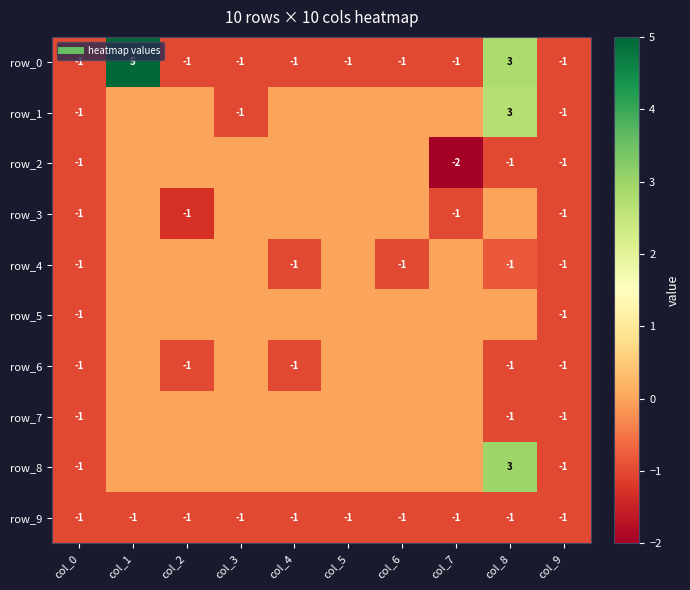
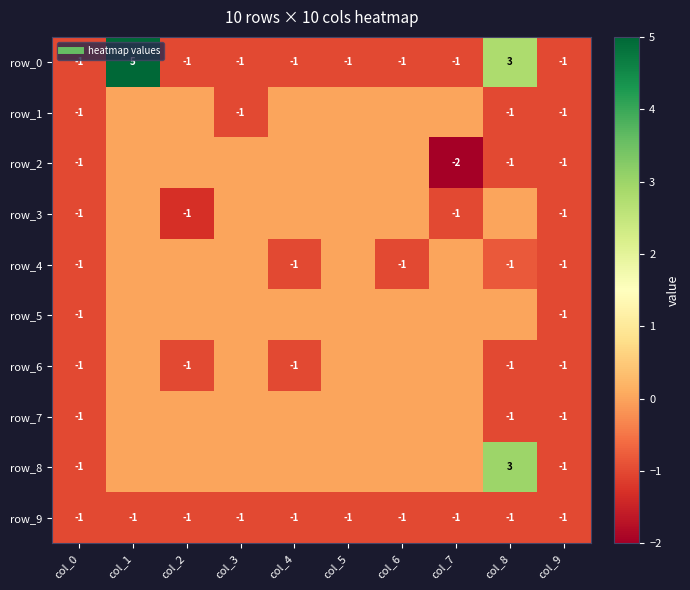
row_1, col_8: 3 -> -1
